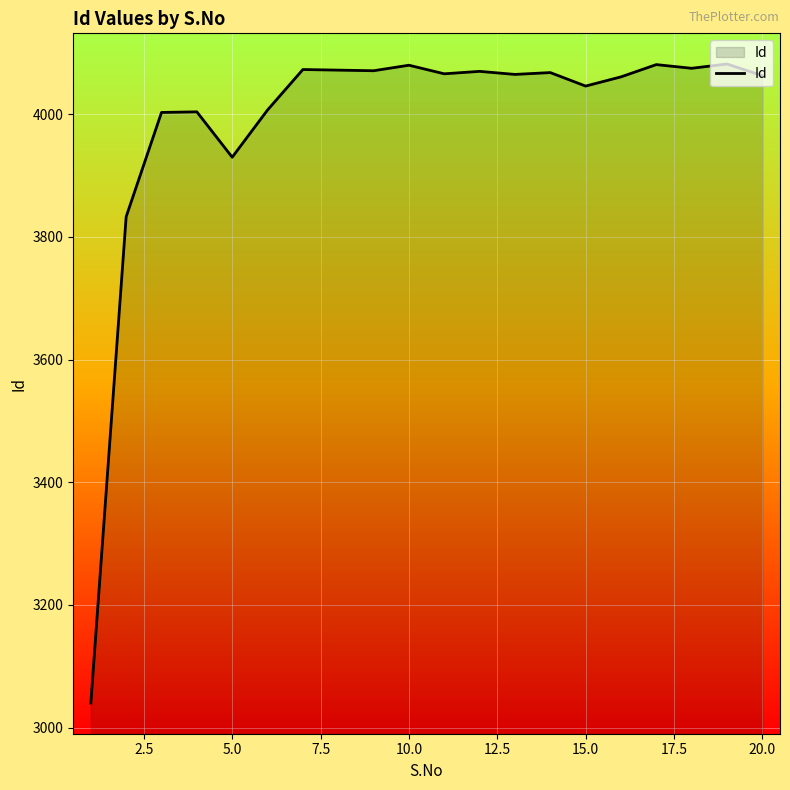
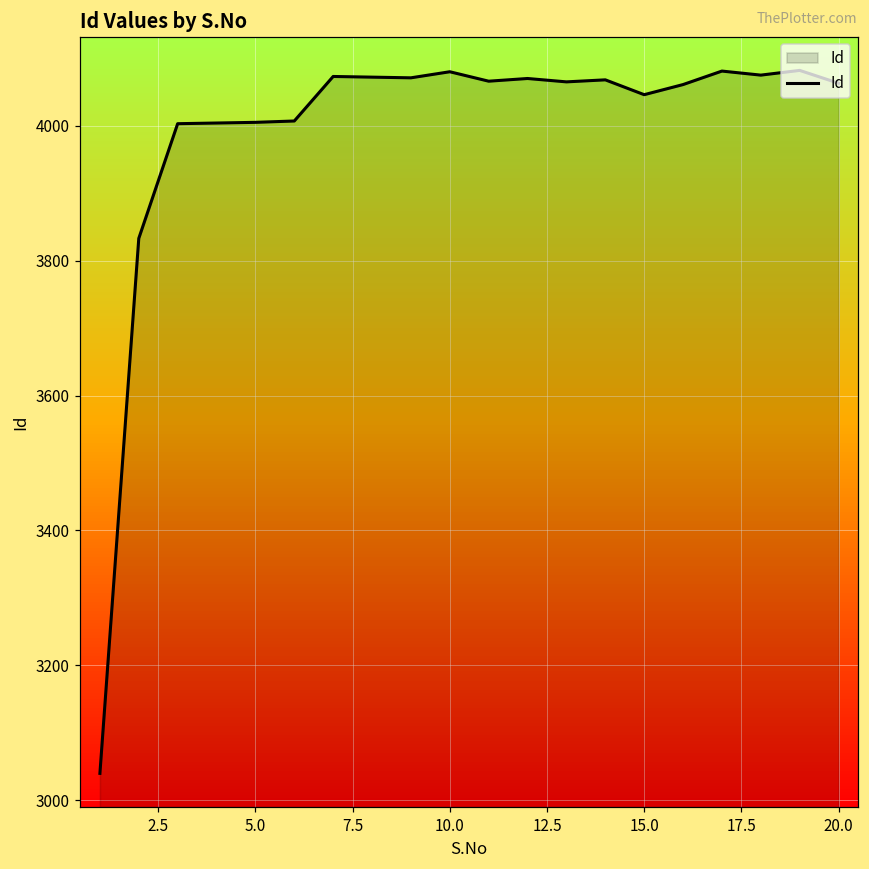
5.0: 3930 -> 4010
